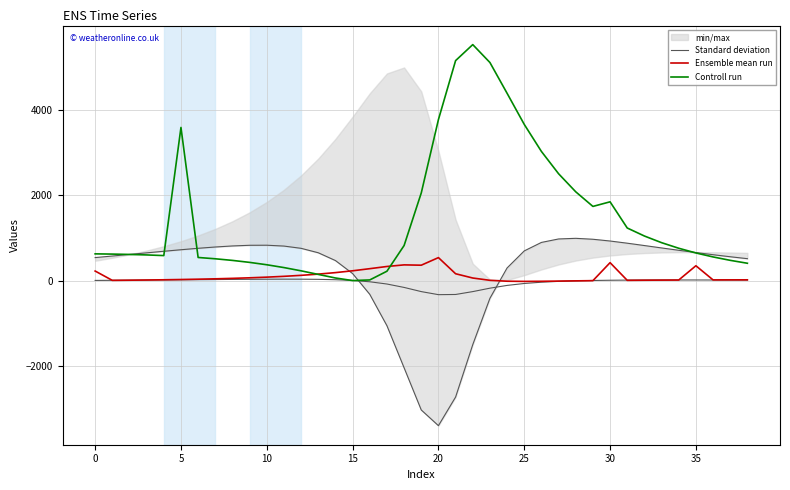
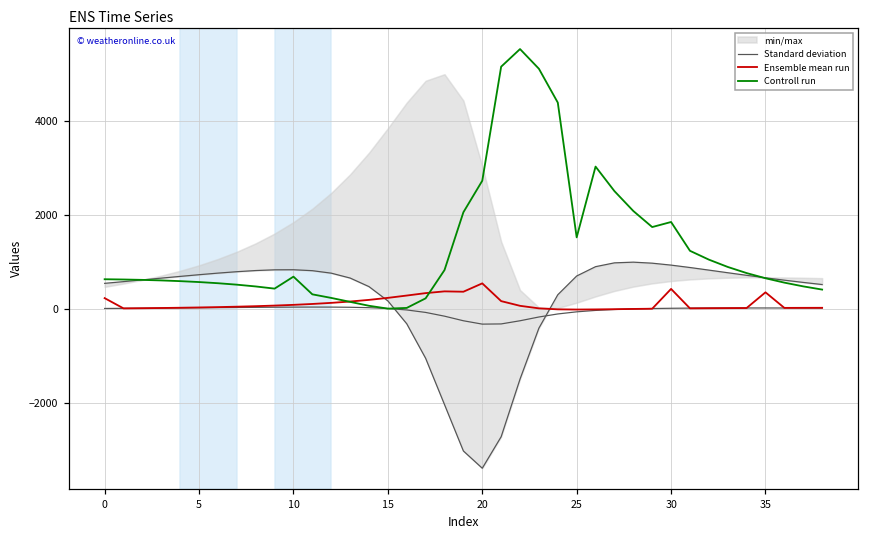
Controll run, 5: 3600 -> 600
Controll run, 10: 400 -> 700
Controll run, 20: 3800 -> 2700
Controll run, 25: 3700 -> 1500
